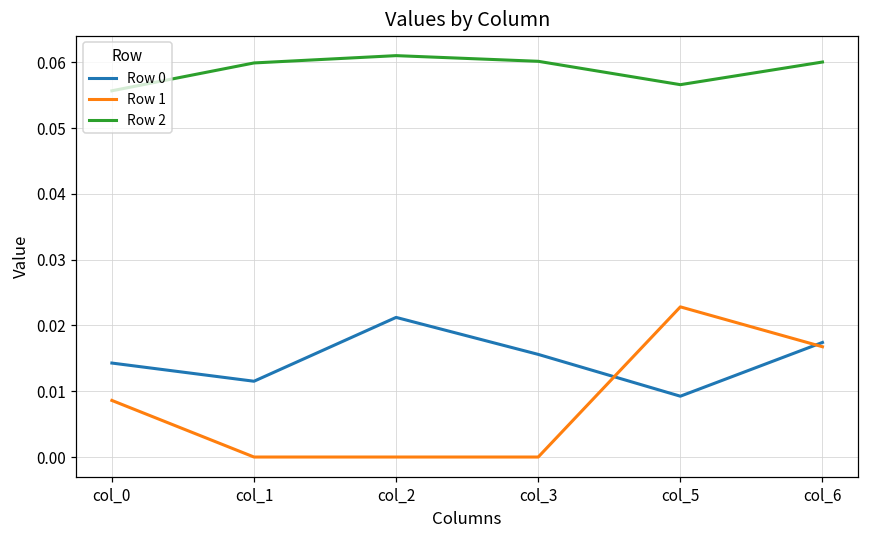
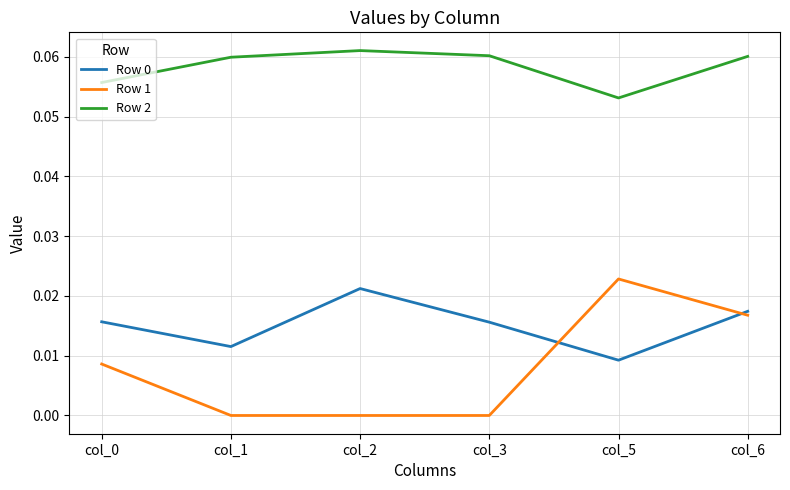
Row 0, col_0: 0.014 -> 0.016
Row 2, col_5: 0.057 -> 0.053
